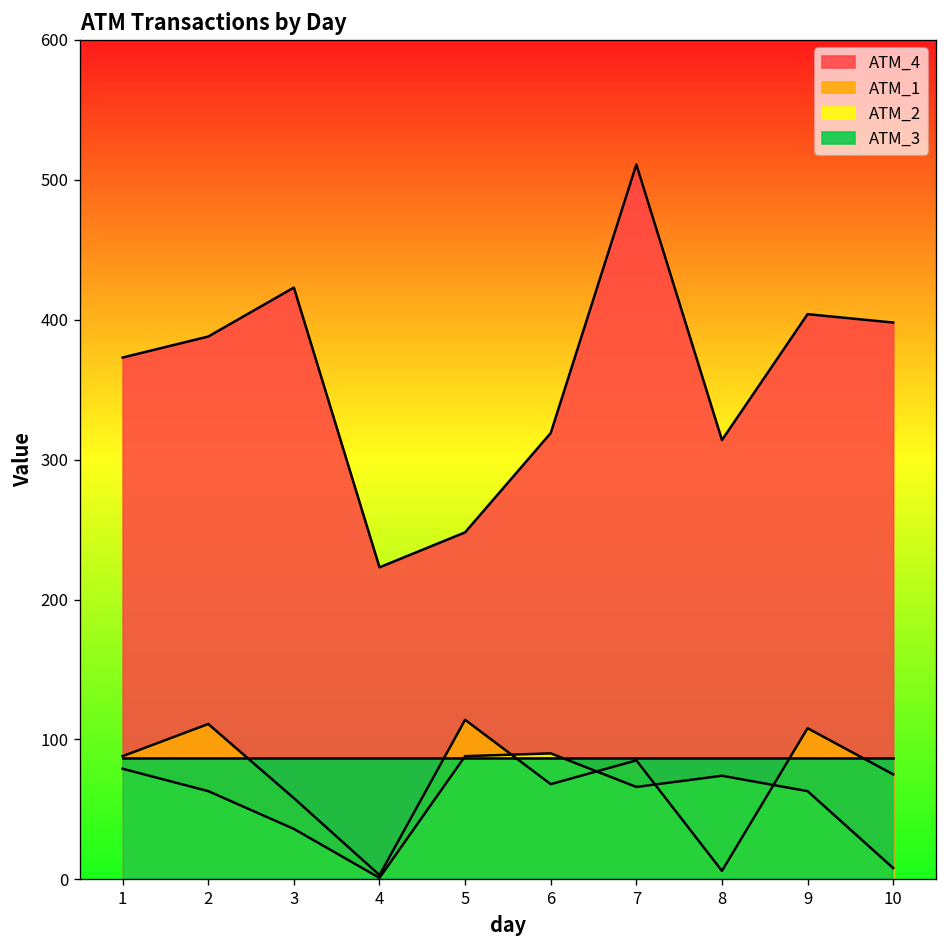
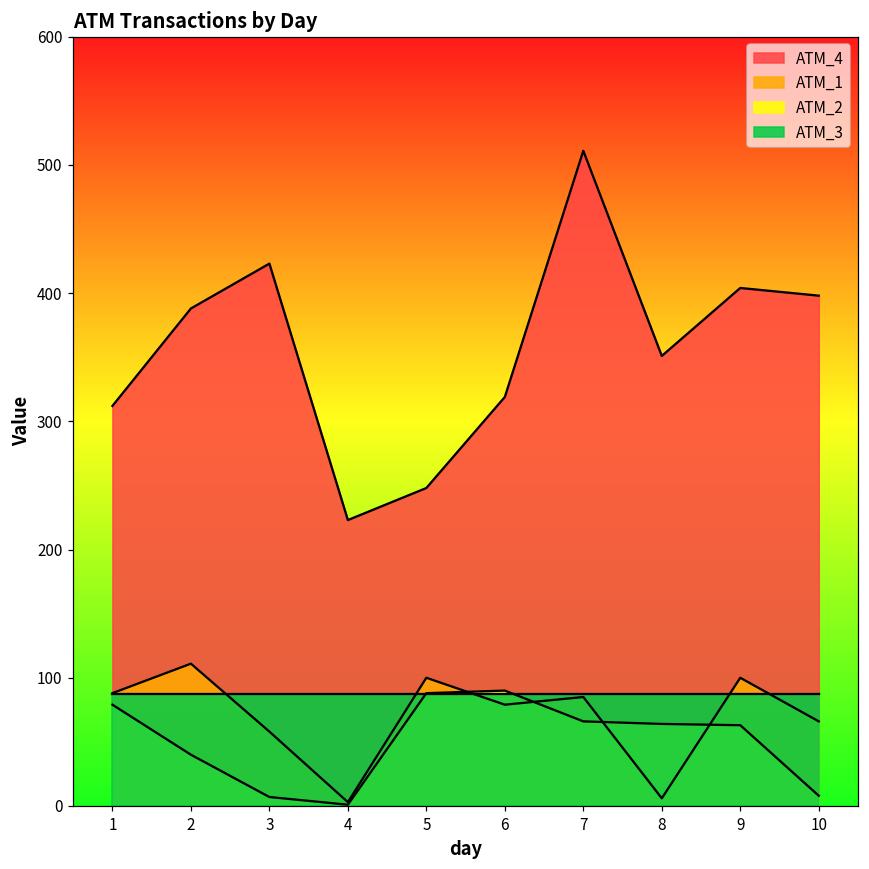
ATM_4, 1: 373 -> 312
ATM_2, 2: 63 -> 40
ATM_2, 3: 36 -> 7
ATM_1, 5: 114 -> 100
ATM_1, 6: 68 -> 79
ATM_4, 8: 314 -> 351
ATM_2, 8: 74 -> 64
ATM_1, 9: 108 -> 100
ATM_1, 10: 75 -> 66
